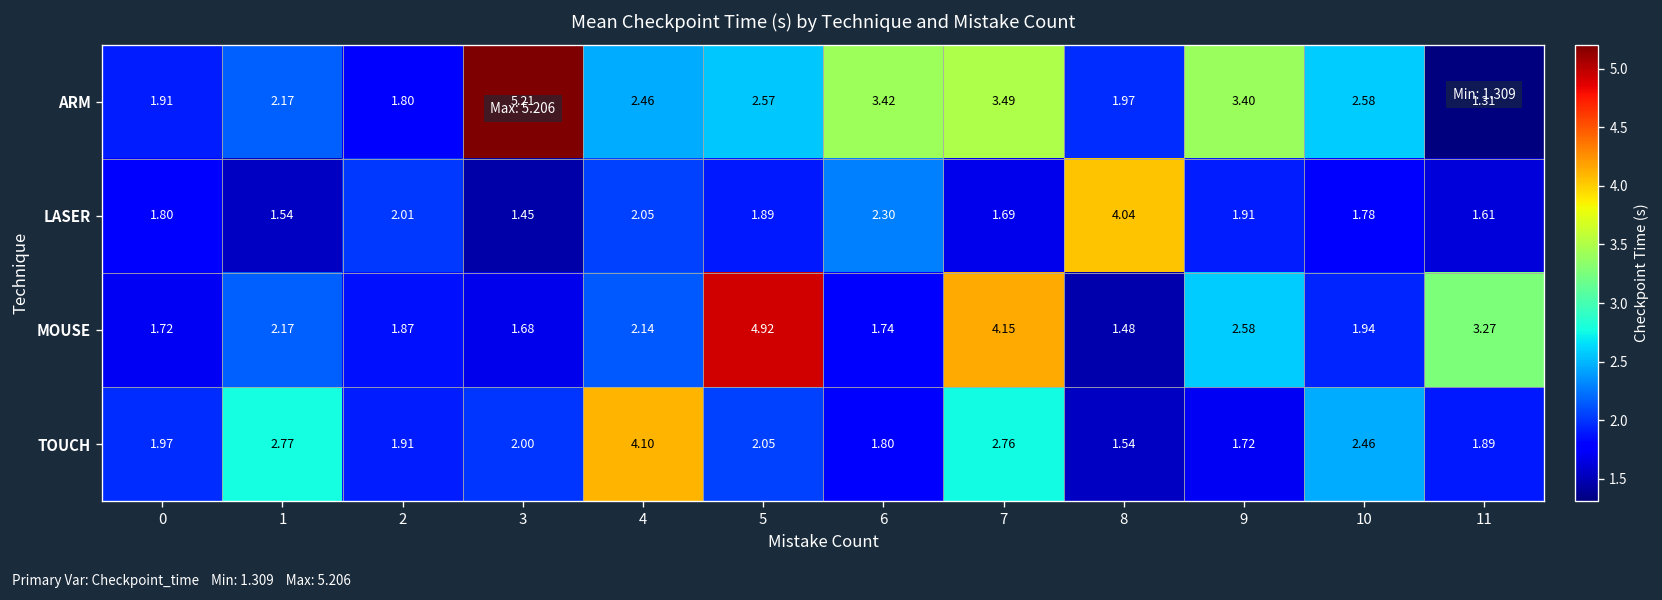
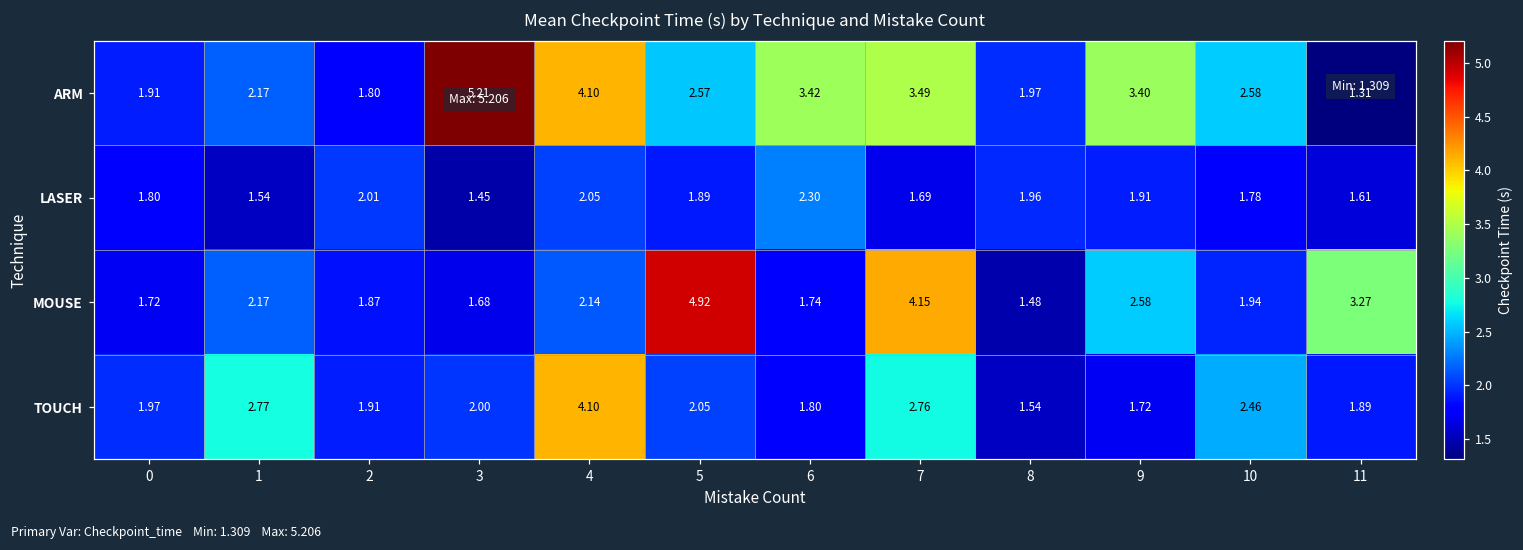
ARM, 4: 2.46 -> 4.10
LASER, 8: 4.04 -> 1.96
